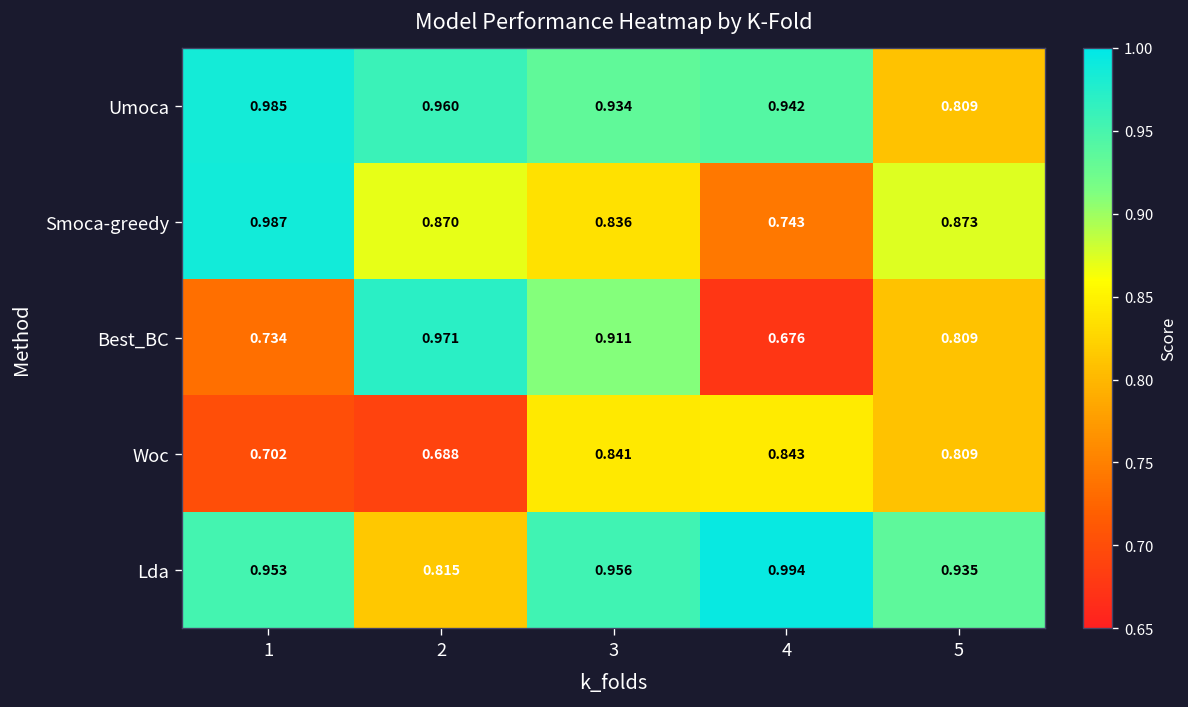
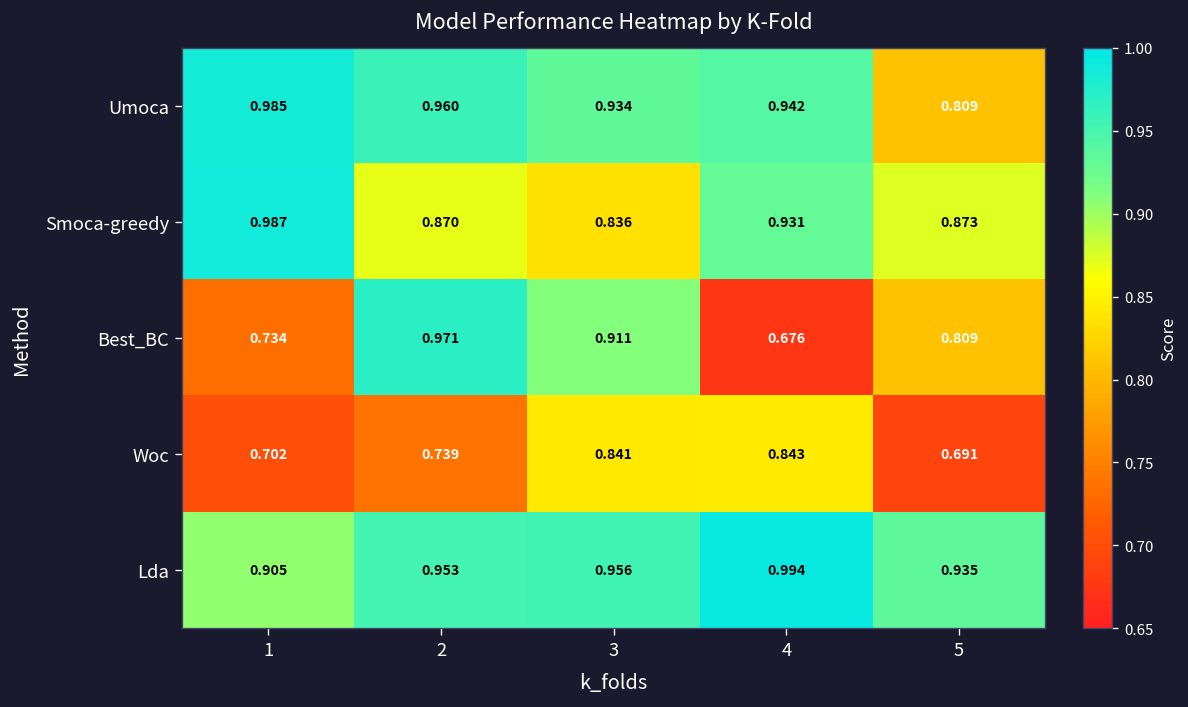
Smoca-greedy, 4: 0.743 -> 0.931
Woc, 2: 0.688 -> 0.739
Woc, 5: 0.809 -> 0.691
Lda, 1: 0.953 -> 0.905
Lda, 2: 0.815 -> 0.953
